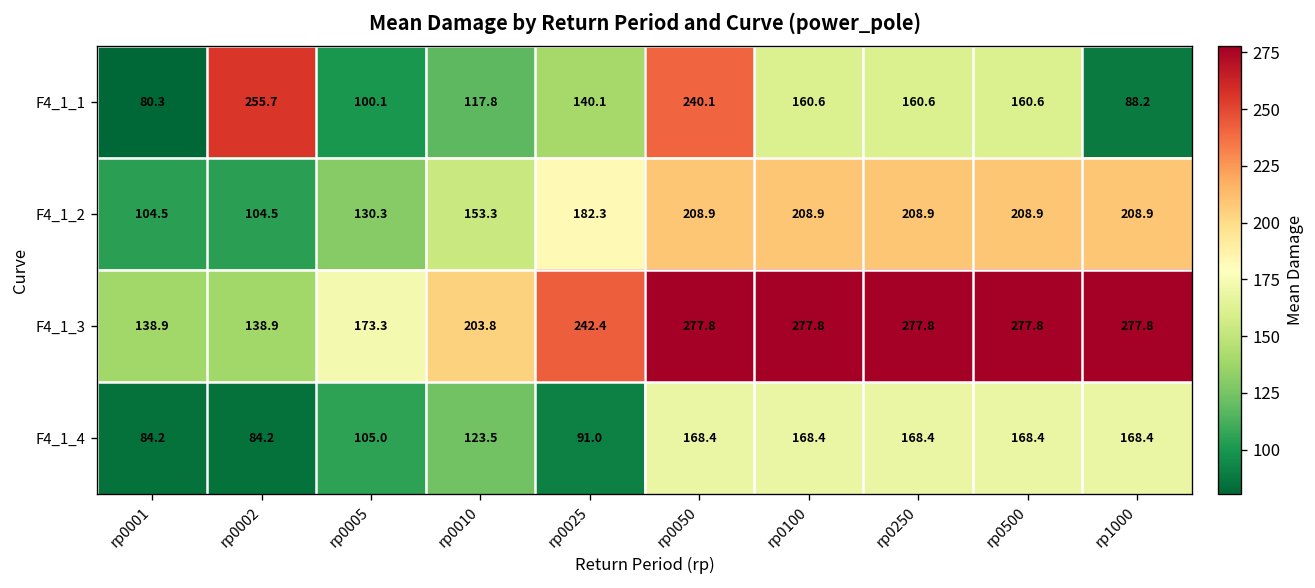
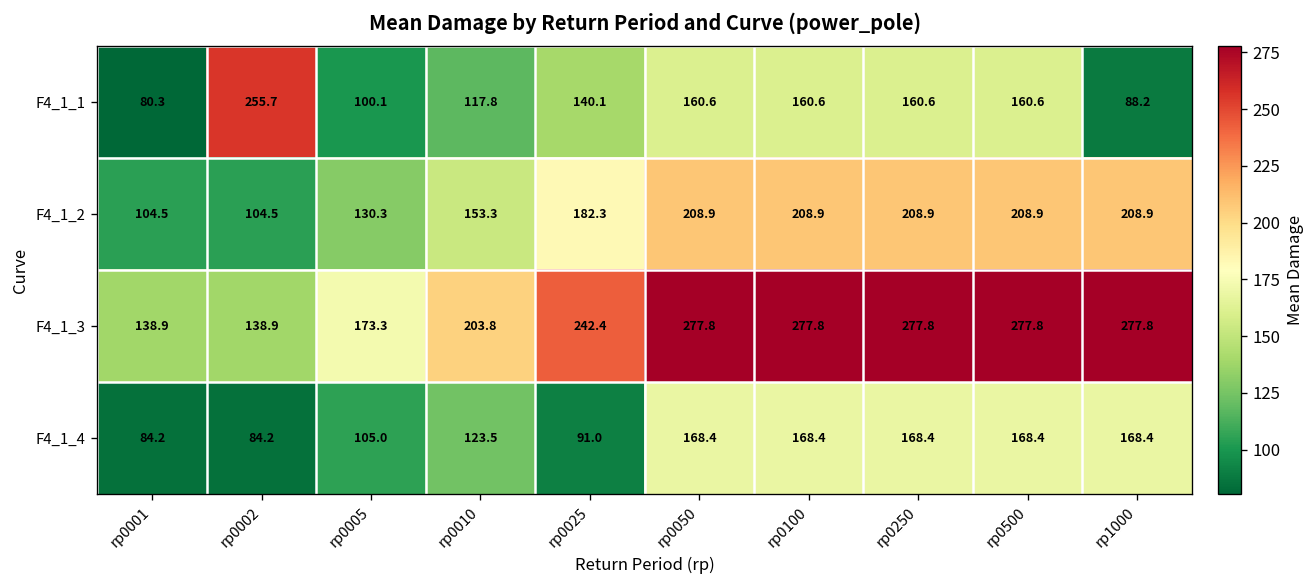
F4_1_1, rp0050: 240.1 -> 160.6
